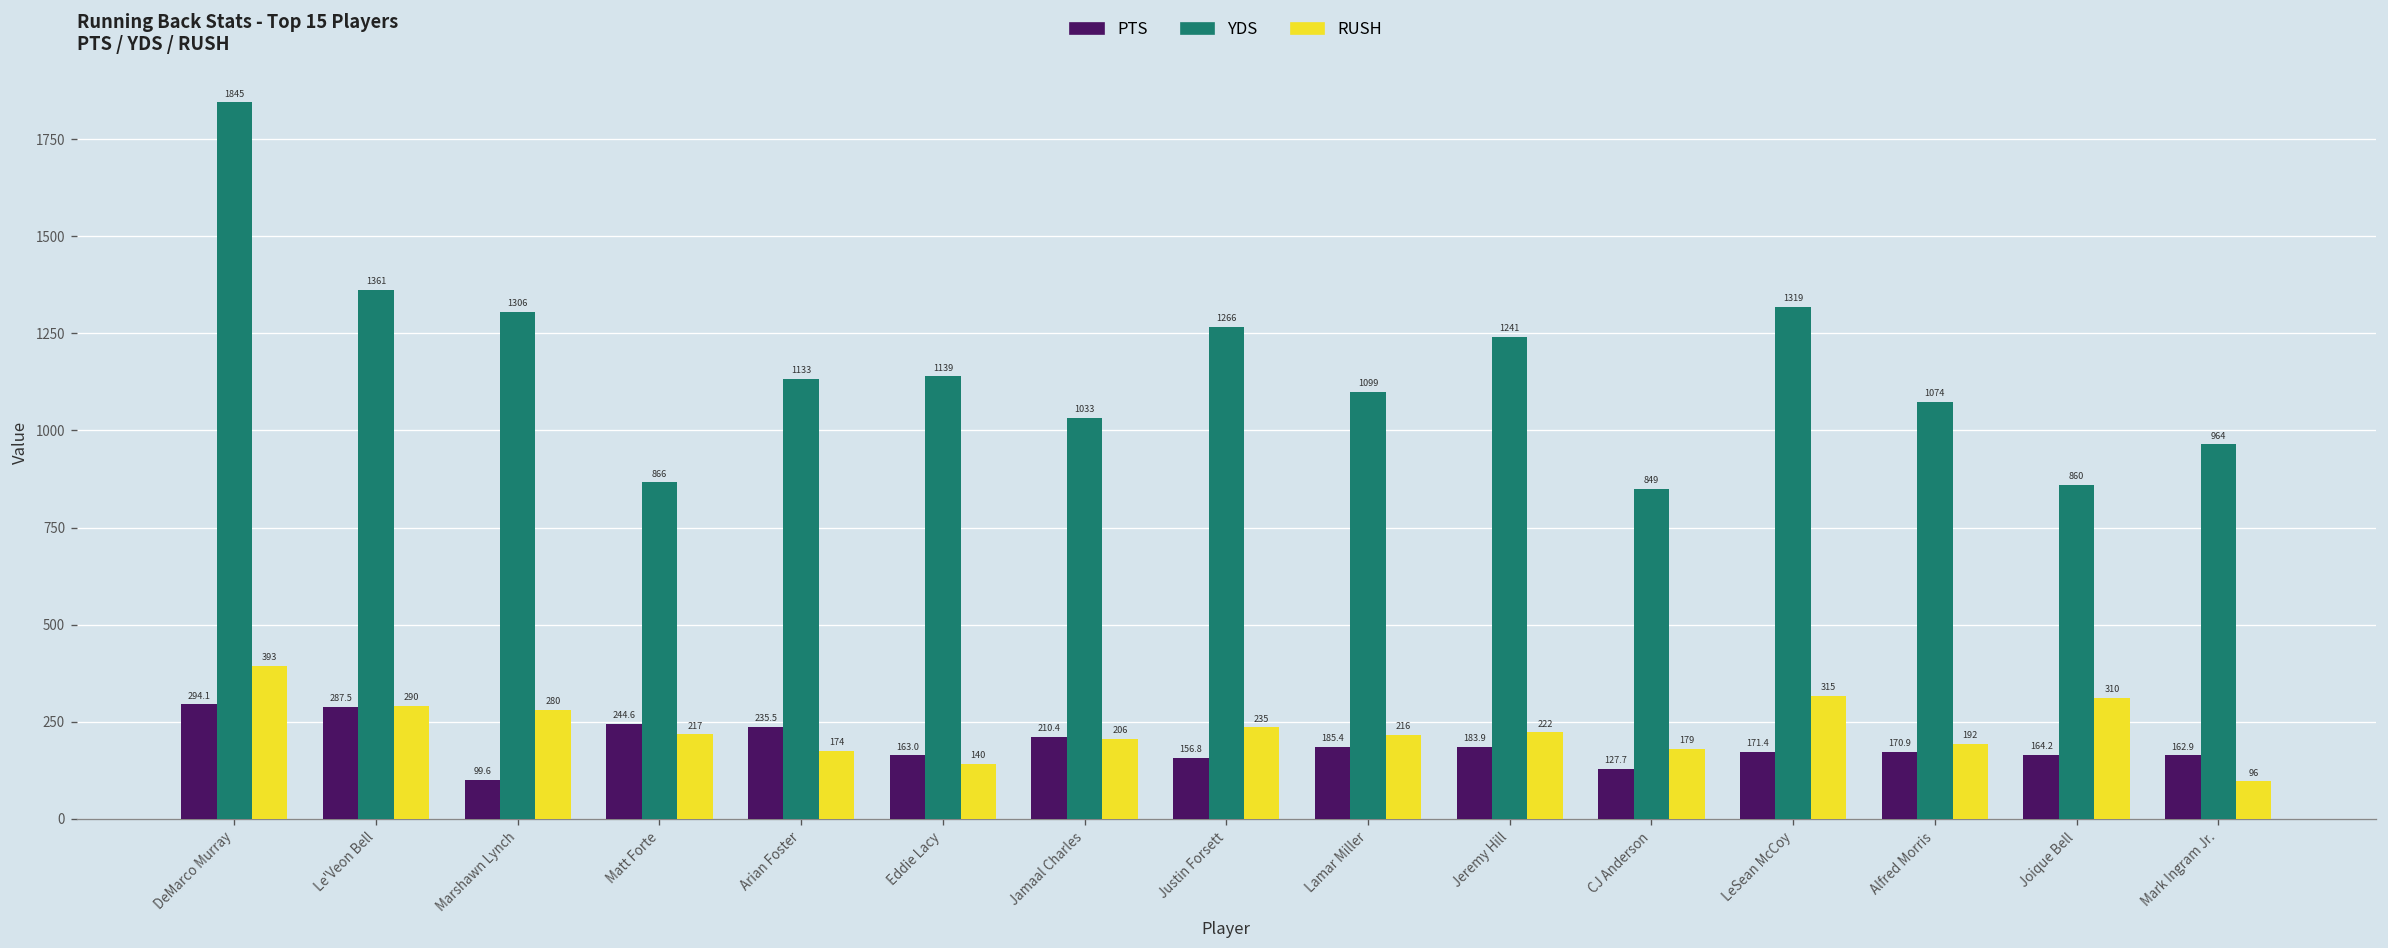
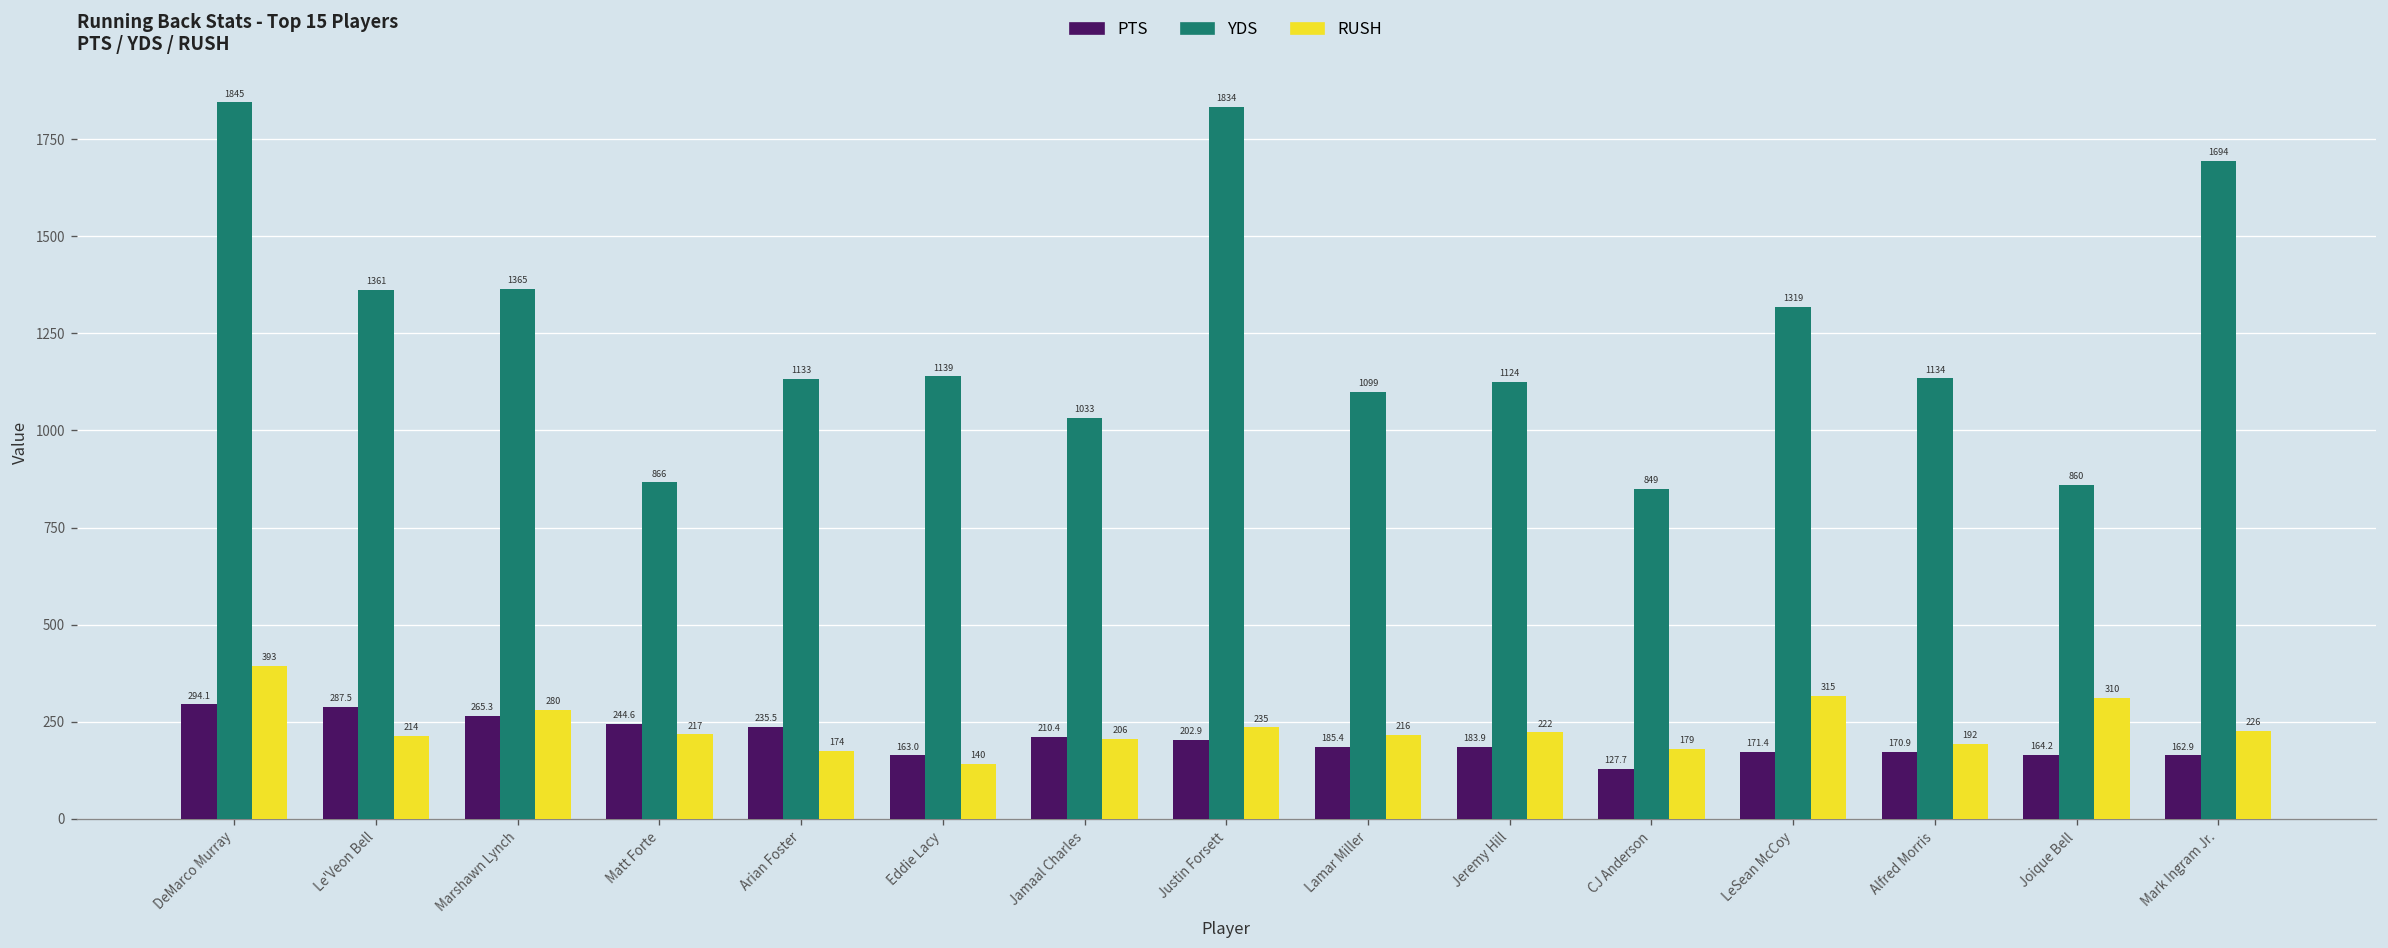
RUSH, Le'Veon Bell: 290 -> 214
PTS, Marshawn Lynch: 99.6 -> 265.3
YDS, Marshawn Lynch: 1306 -> 1365
PTS, Justin Forsett: 156.8 -> 202.9
YDS, Justin Forsett: 1266 -> 1834
YDS, Jeremy Hill: 1241 -> 1124
YDS, Alfred Morris: 1074 -> 1134
YDS, Mark Ingram Jr.: 964 -> 1694
RUSH, Mark Ingram Jr.: 96 -> 226
